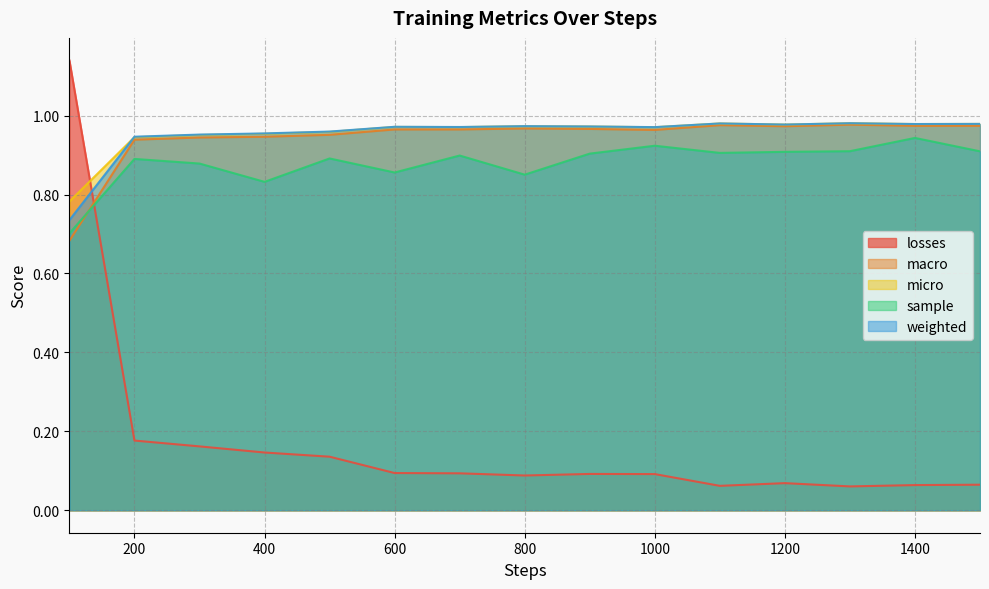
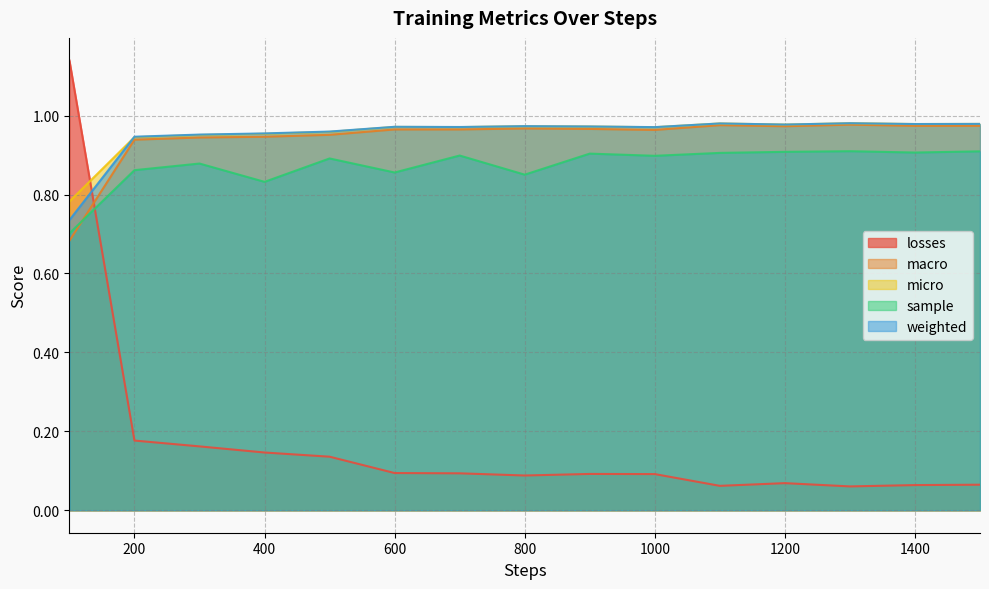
sample, 200: 0.89 -> 0.86
sample, 1000: 0.92 -> 0.90
sample, 1400: 0.94 -> 0.91
